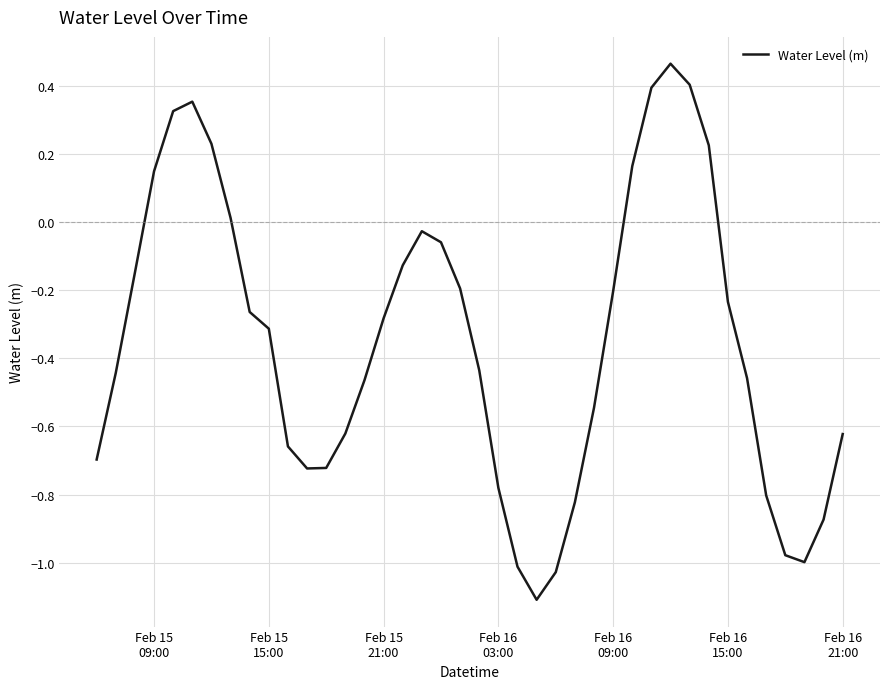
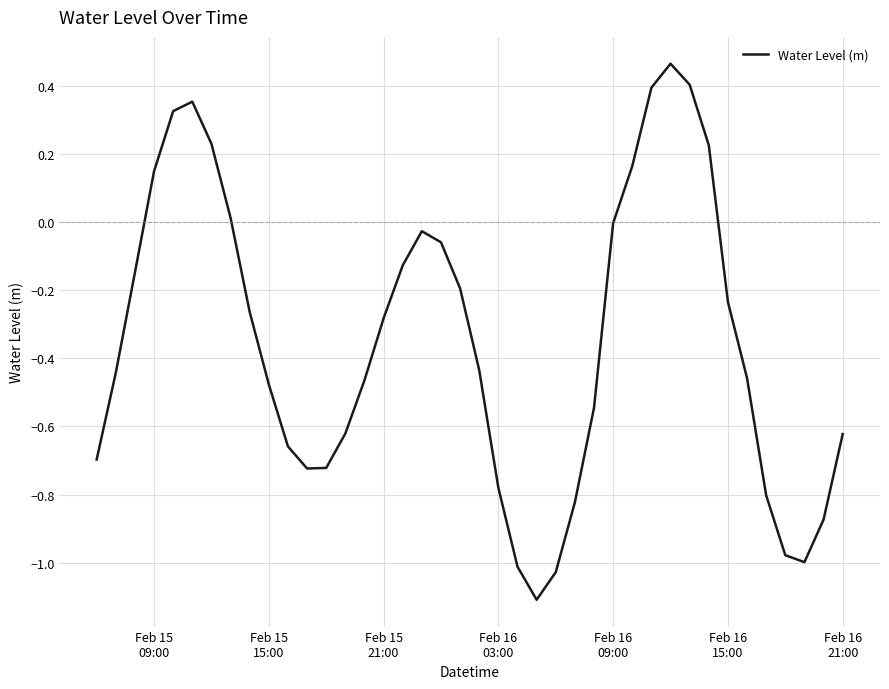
Feb 15 15:00: -0.31 -> -0.48
Feb 16 09:00: -0.20 -> 0.00
